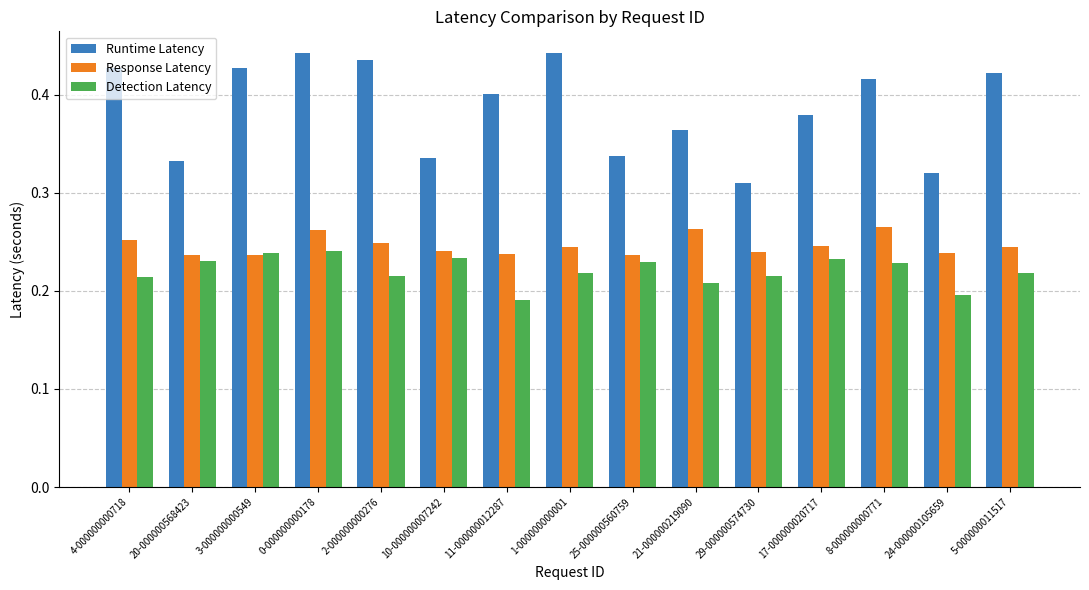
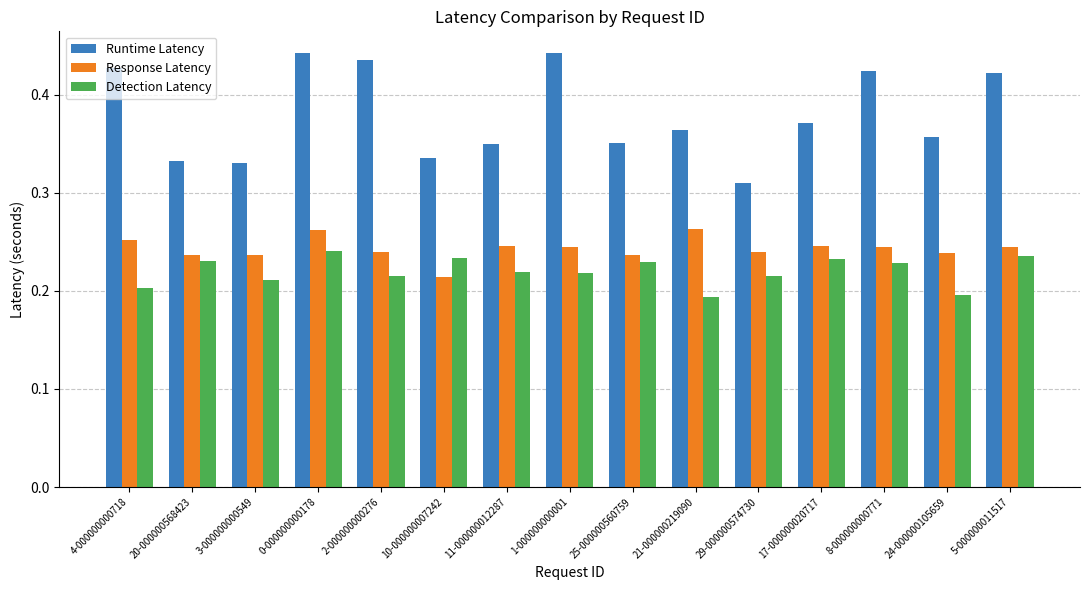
Detection Latency, 4-000000000718: 0.21 -> 0.20
Runtime Latency, 3-000000000549: 0.43 -> 0.33
Detection Latency, 3-000000000549: 0.24 -> 0.21
Response Latency, 2-000000000276: 0.25 -> 0.24
Response Latency, 10-000000007242: 0.24 -> 0.21
Runtime Latency, 11-000000012287: 0.40 -> 0.35
Response Latency, 11-000000012287: 0.24 -> 0.25
Detection Latency, 11-000000012287: 0.19 -> 0.22
Runtime Latency, 25-000000560759: 0.34 -> 0.35
Detection Latency, 21-000000219090: 0.21 -> 0.19
Runtime Latency, 17-000000020717: 0.38 -> 0.37
Runtime Latency, 8-000000000771: 0.415 -> 0.424
Response Latency, 8-000000000771: 0.26 -> 0.24
Runtime Latency, 24-000000105659: 0.32 -> 0.36
Detection Latency, 5-000000011517: 0.22 -> 0.24
